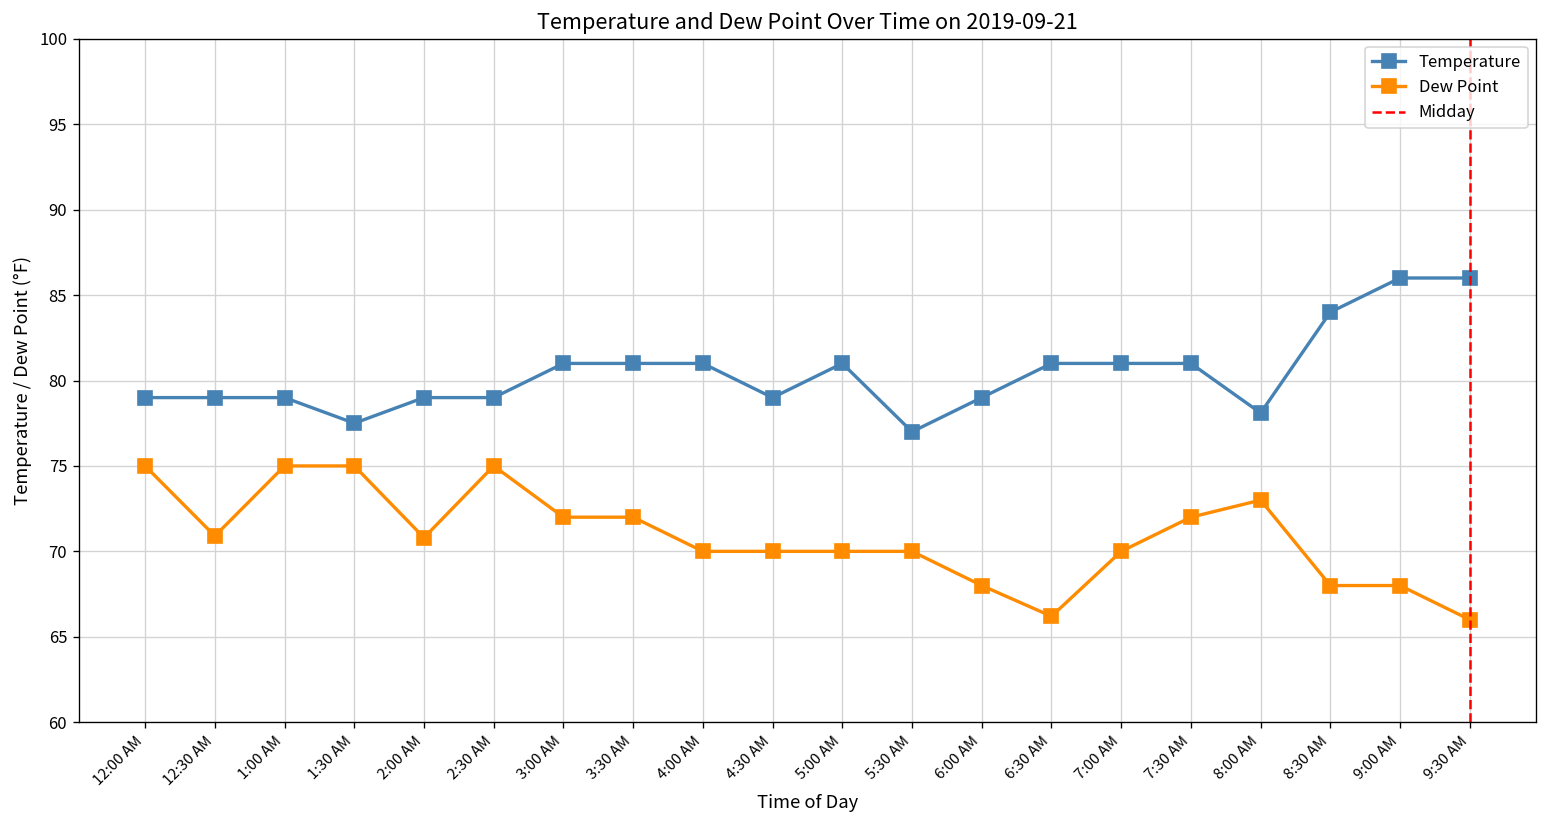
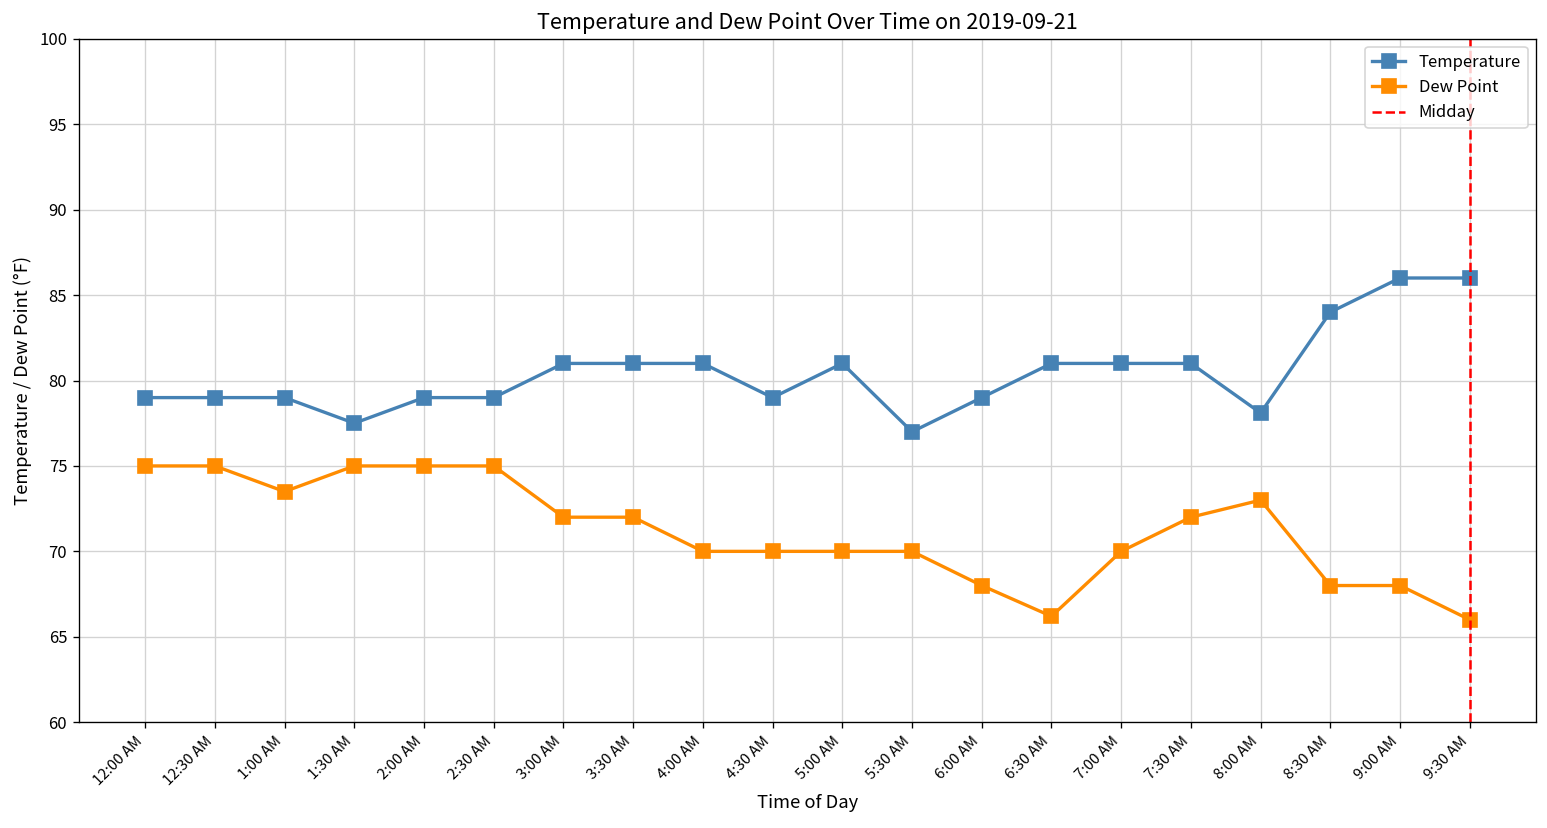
Dew Point, 12:30 AM: 70.9 -> 75.0
Dew Point, 1:00 AM: 75.0 -> 73.5
Dew Point, 2:00 AM: 70.8 -> 75.0
